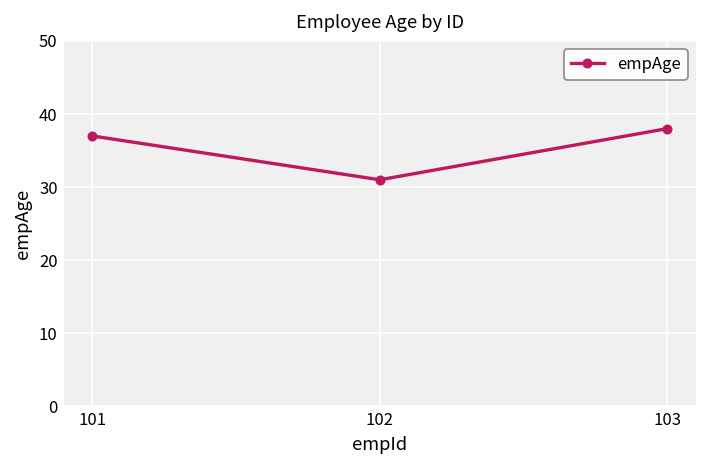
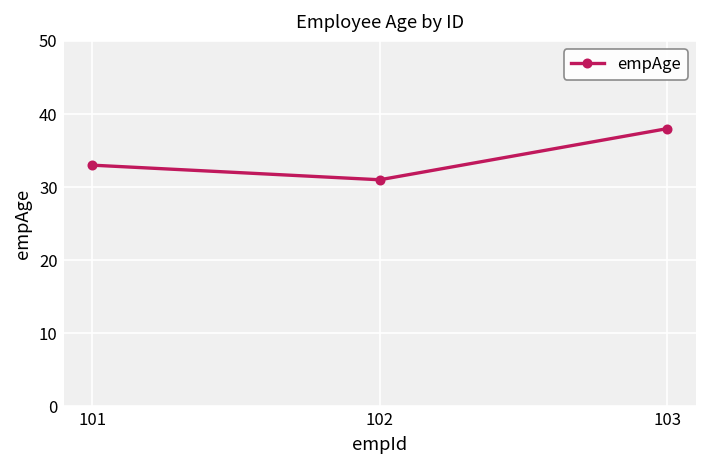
101: 37 -> 33
